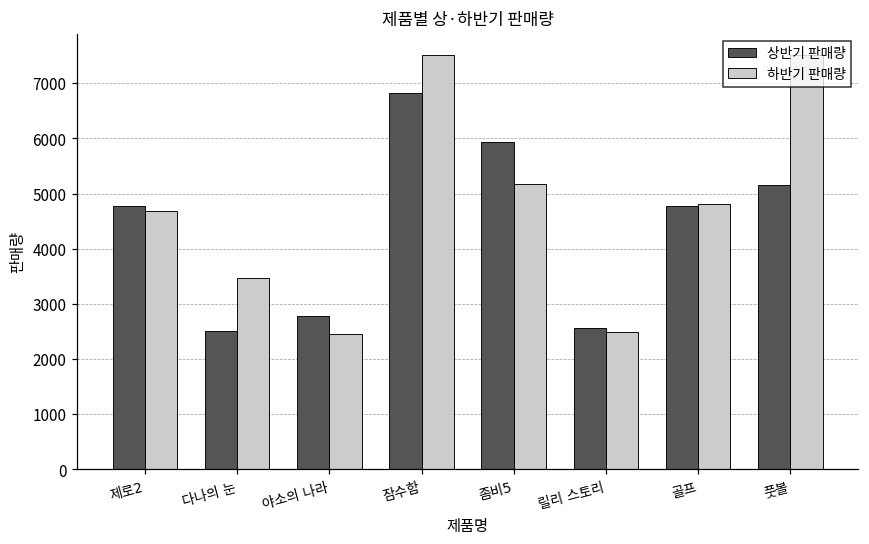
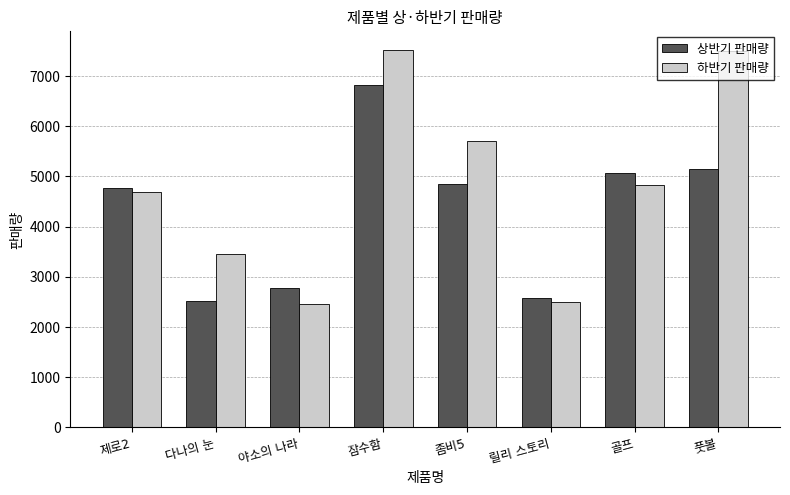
상반기 판매량, 좀비5: 5900 -> 4900
하반기 판매량, 좀비5: 5200 -> 5700
상반기 판매량, 골프: 4800 -> 5100
